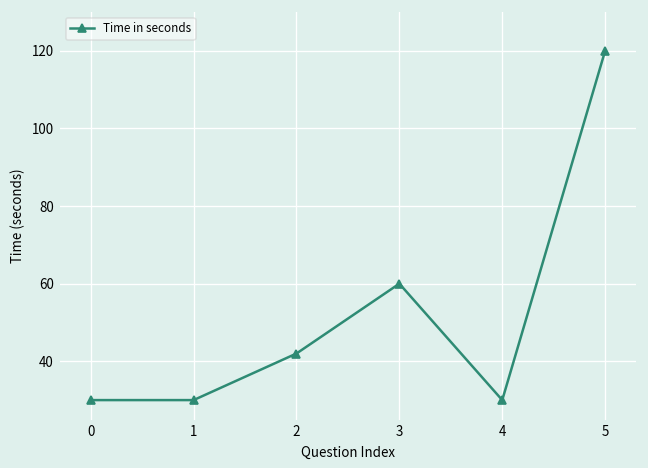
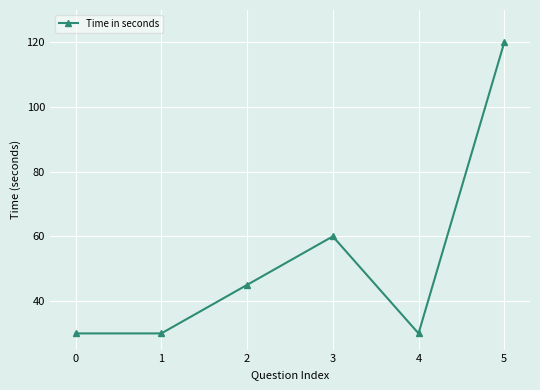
2: 42 -> 45
